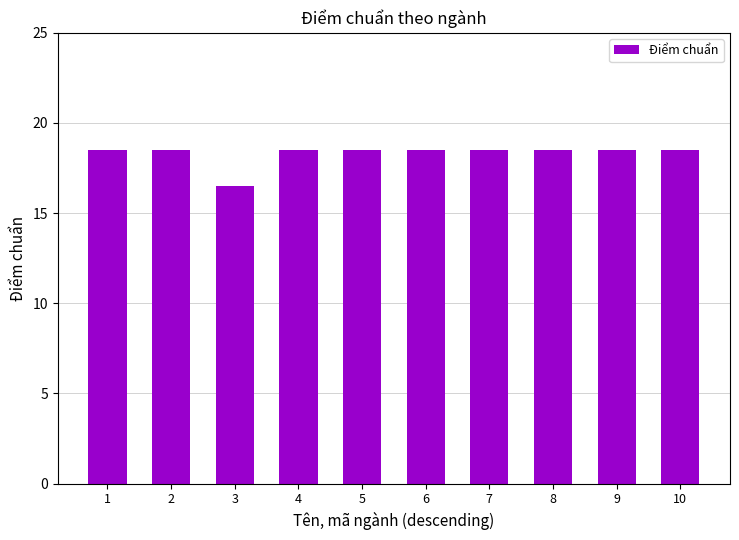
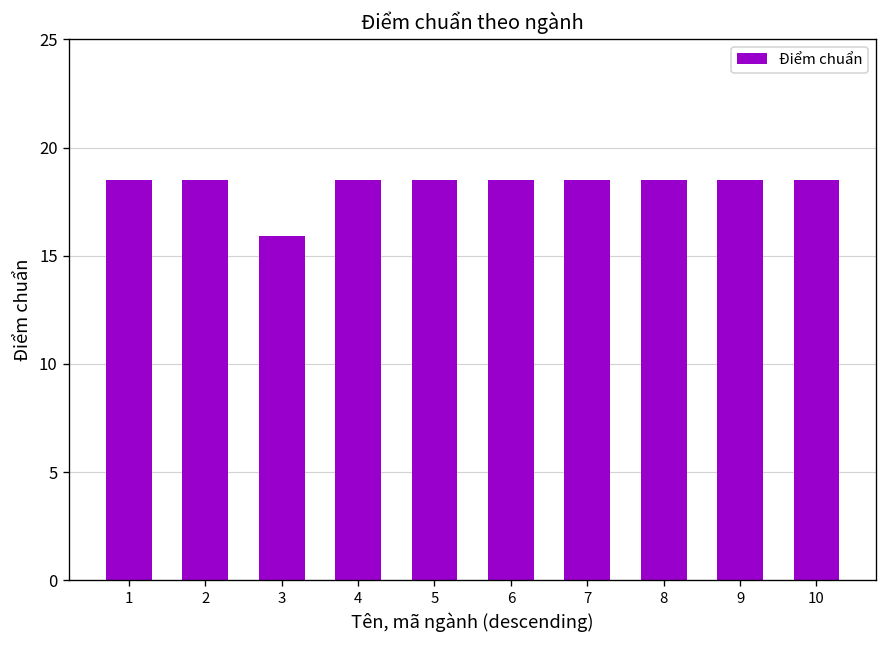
3: 16.5 -> 15.9
